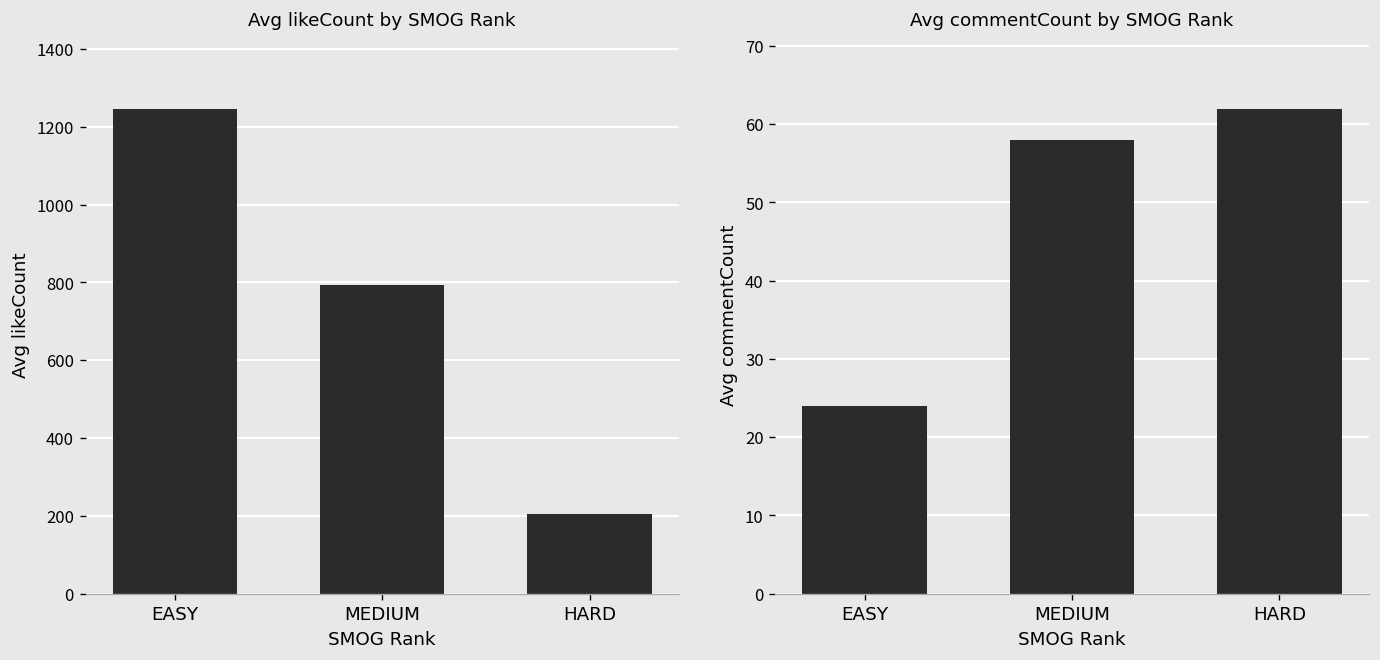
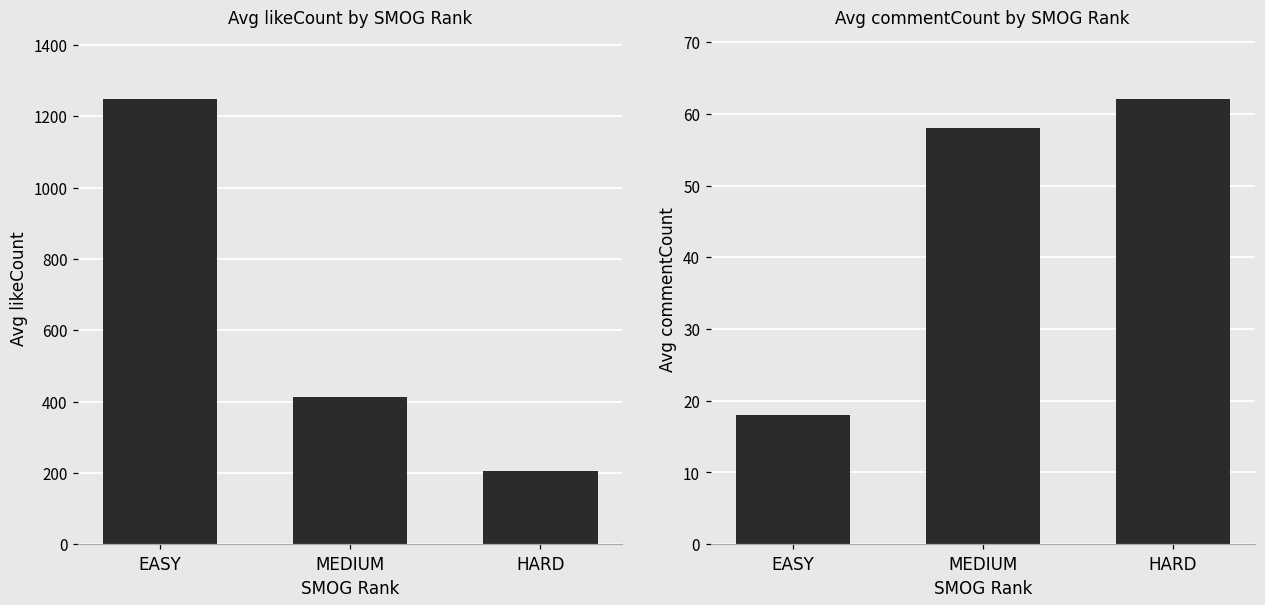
Avg likeCount by SMOG Rank, MEDIUM: 790 -> 410
Avg commentCount by SMOG Rank, EASY: 24 -> 18
